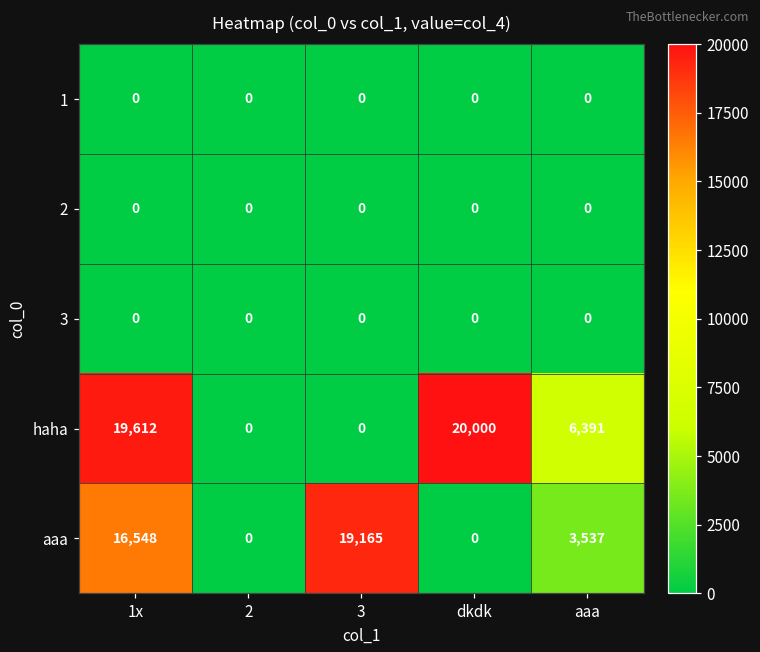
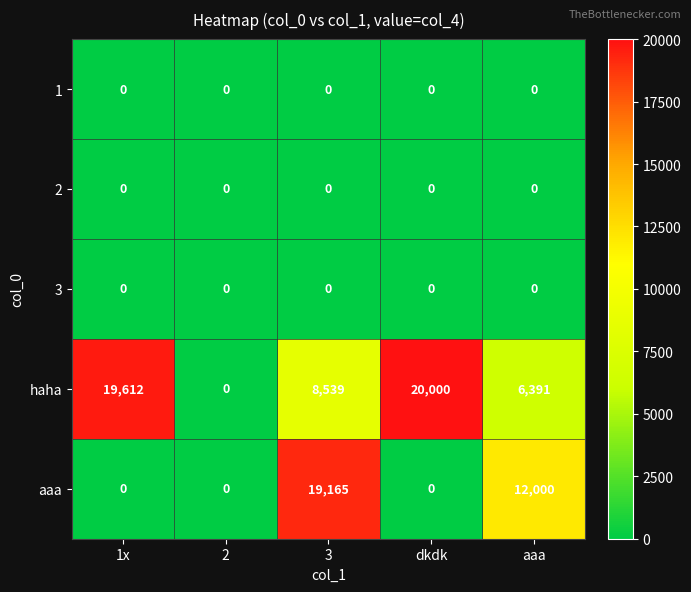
haha, 3: 0 -> 8,539
aaa, 1x: 16,548 -> 0
aaa, aaa: 3,537 -> 12,000
